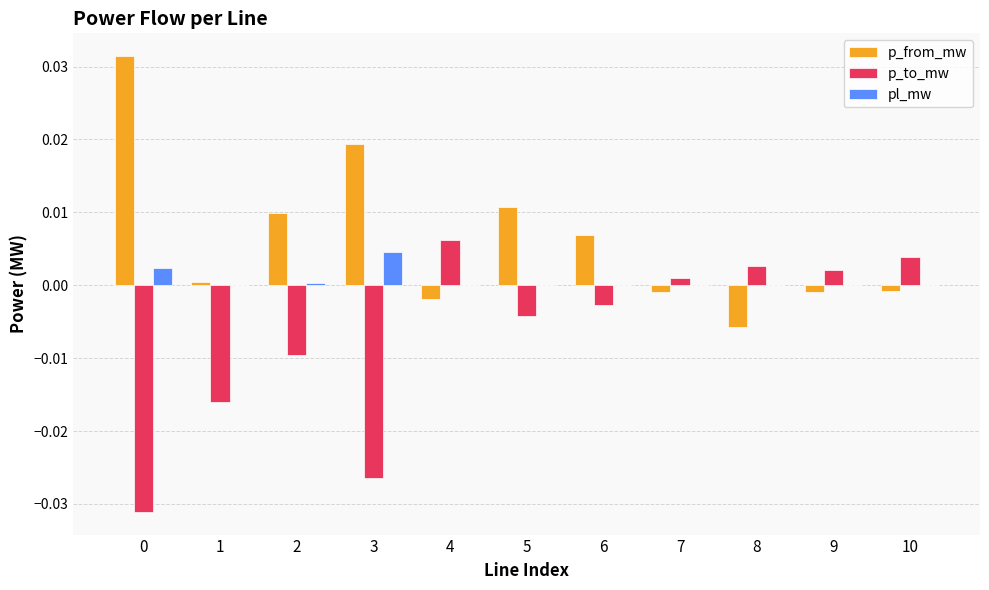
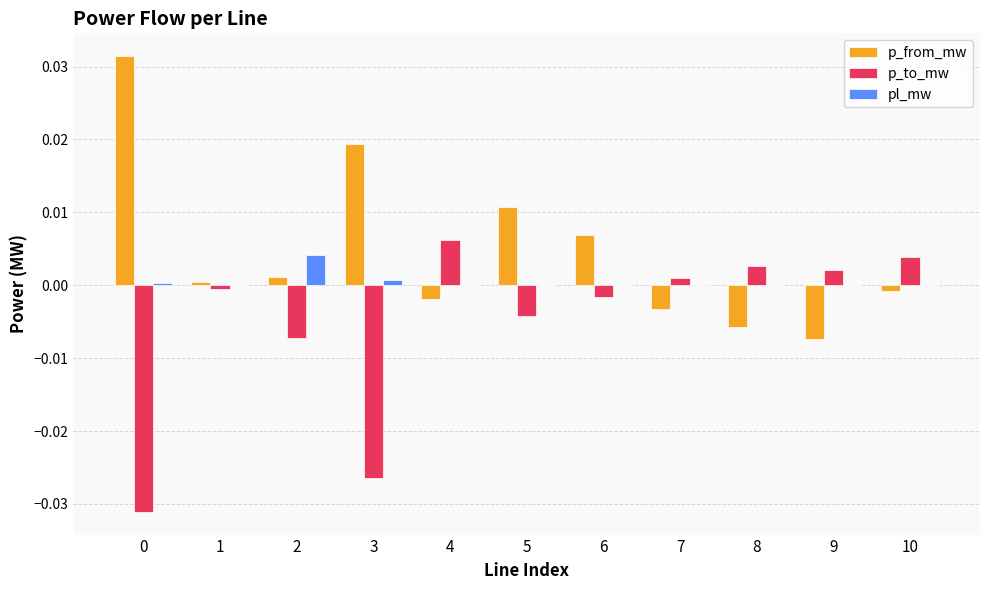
pl_mw, 0: 0.002 -> 0.000
p_to_mw, 1: -0.016 -> 0.000
p_from_mw, 2: 0.010 -> 0.001
p_to_mw, 2: -0.010 -> -0.007
pl_mw, 2: 0.000 -> 0.004
pl_mw, 3: 0.005 -> 0.001
p_to_mw, 6: -0.003 -> -0.002
p_from_mw, 7: -0.001 -> -0.003
p_from_mw, 9: -0.001 -> -0.007
